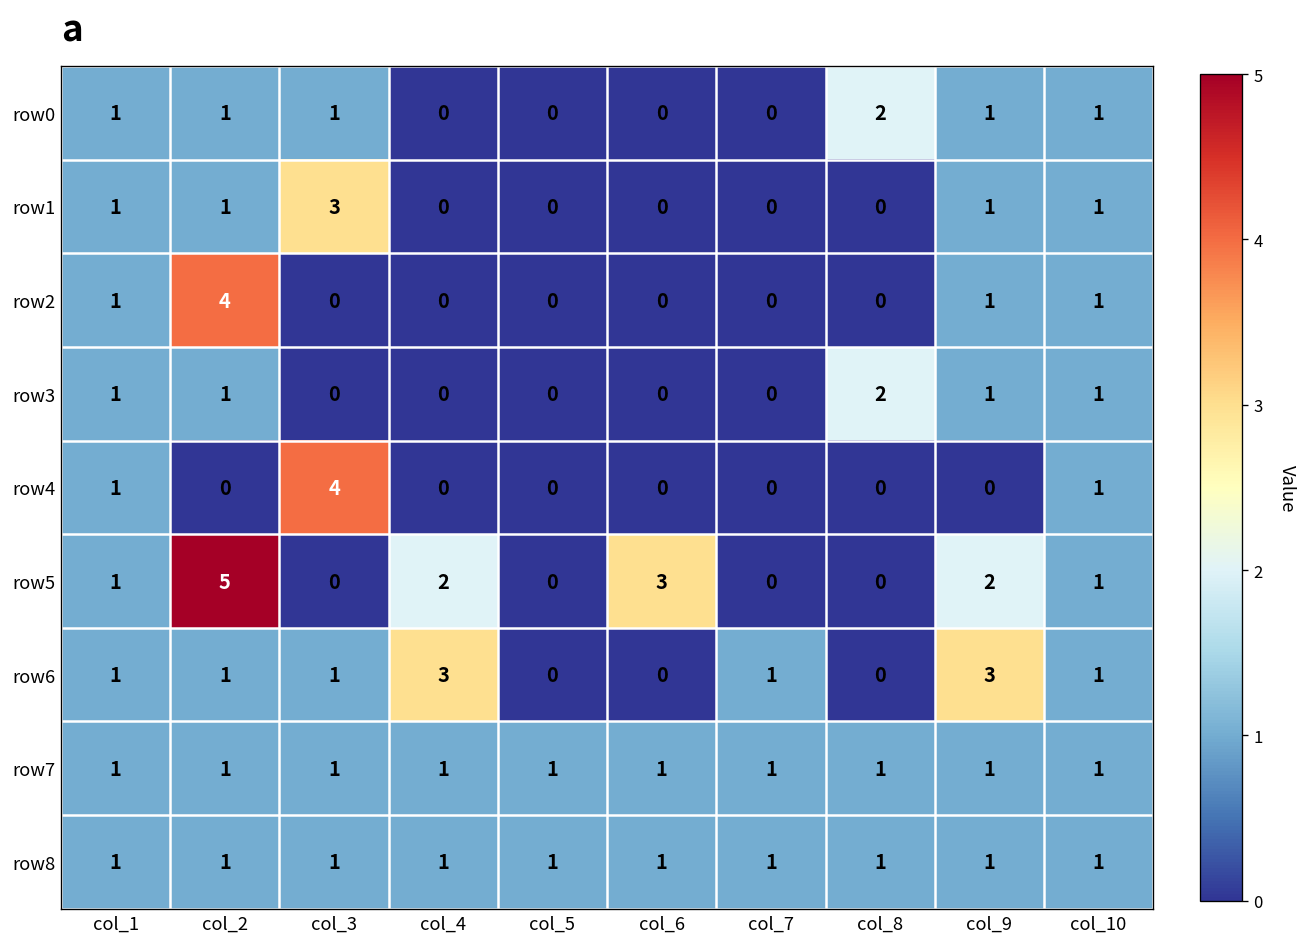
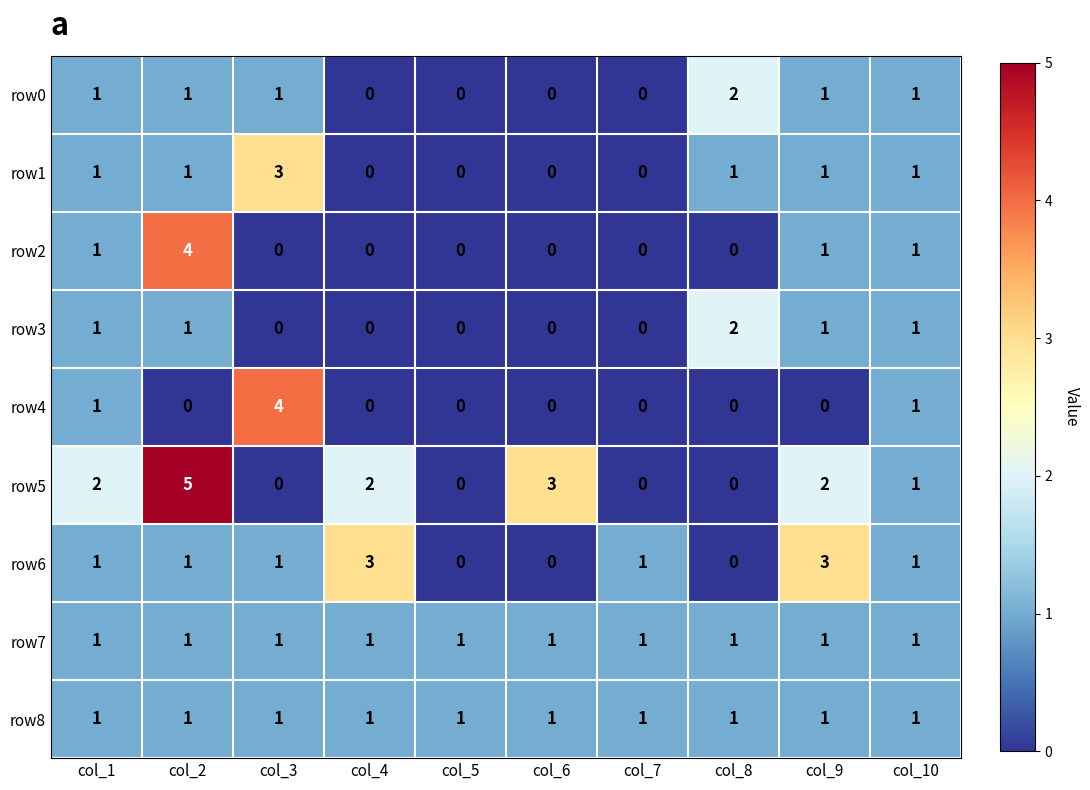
row1, col_8: 0 -> 1
row5, col_1: 1 -> 2
